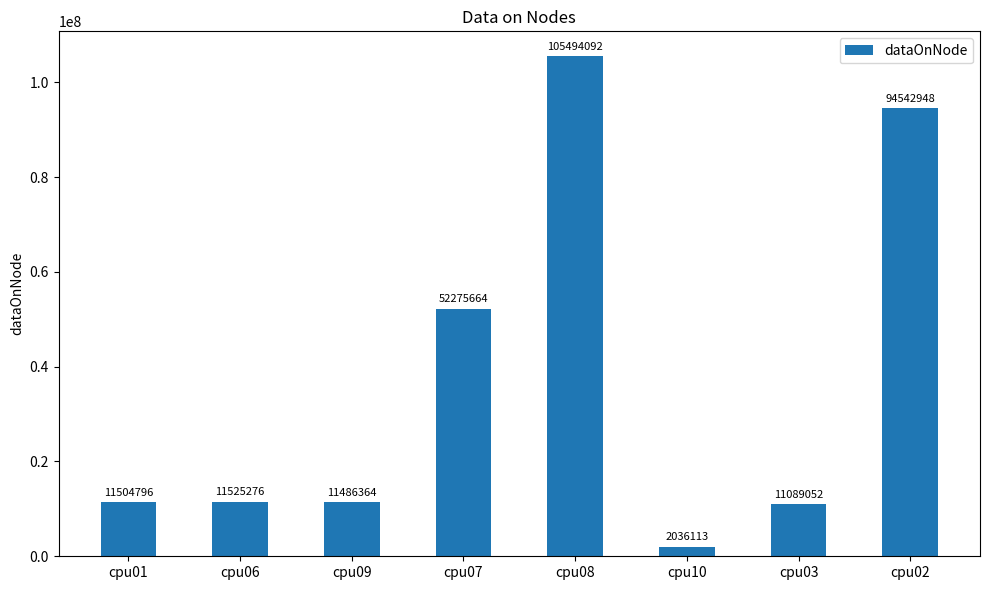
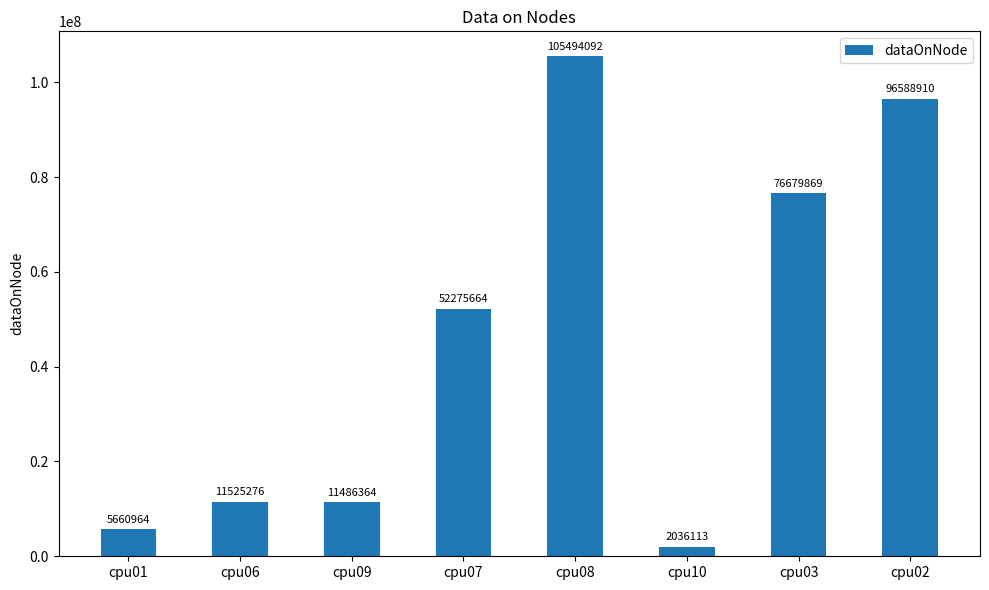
cpu01: 11504796 -> 5660964
cpu03: 11089052 -> 76679869
cpu02: 94542948 -> 96588910
